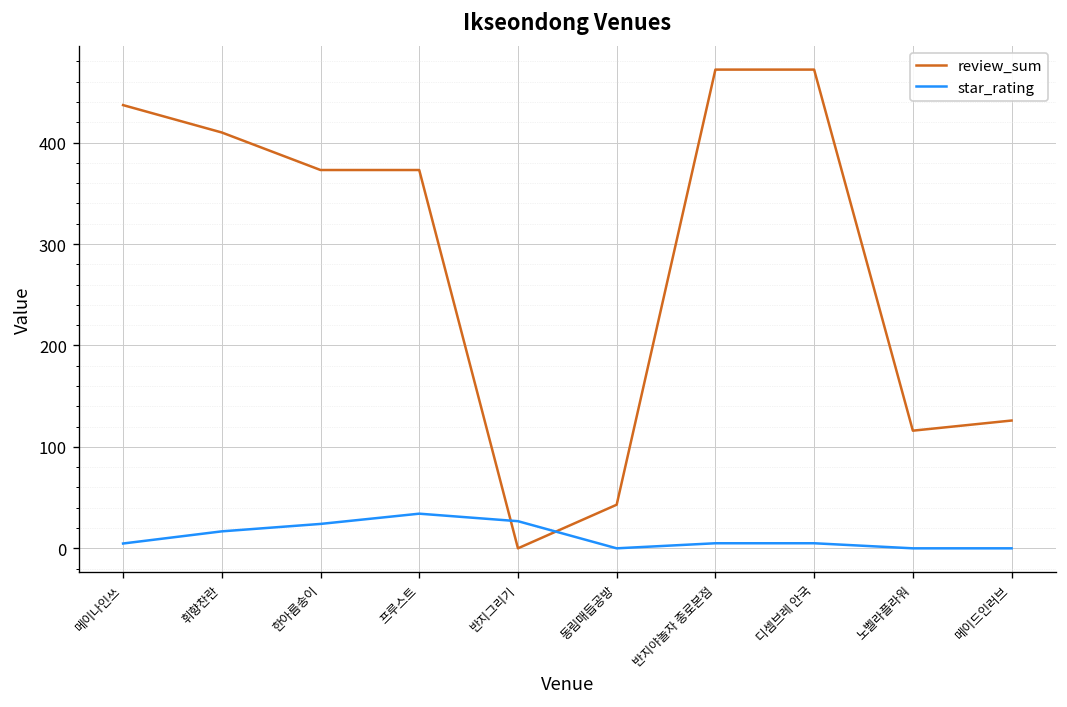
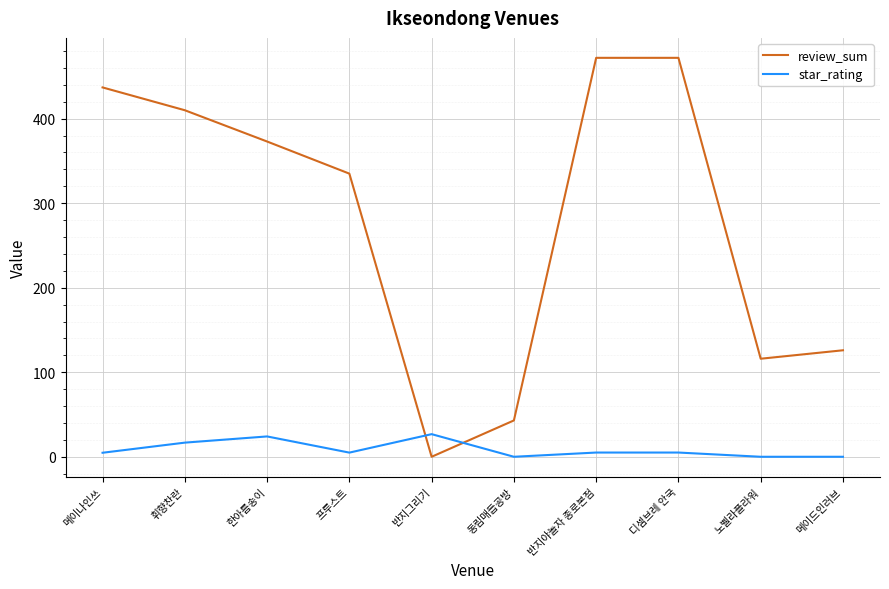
review_sum, 프루스트: 370 -> 340
star_rating, 프루스트: 30 -> 0
